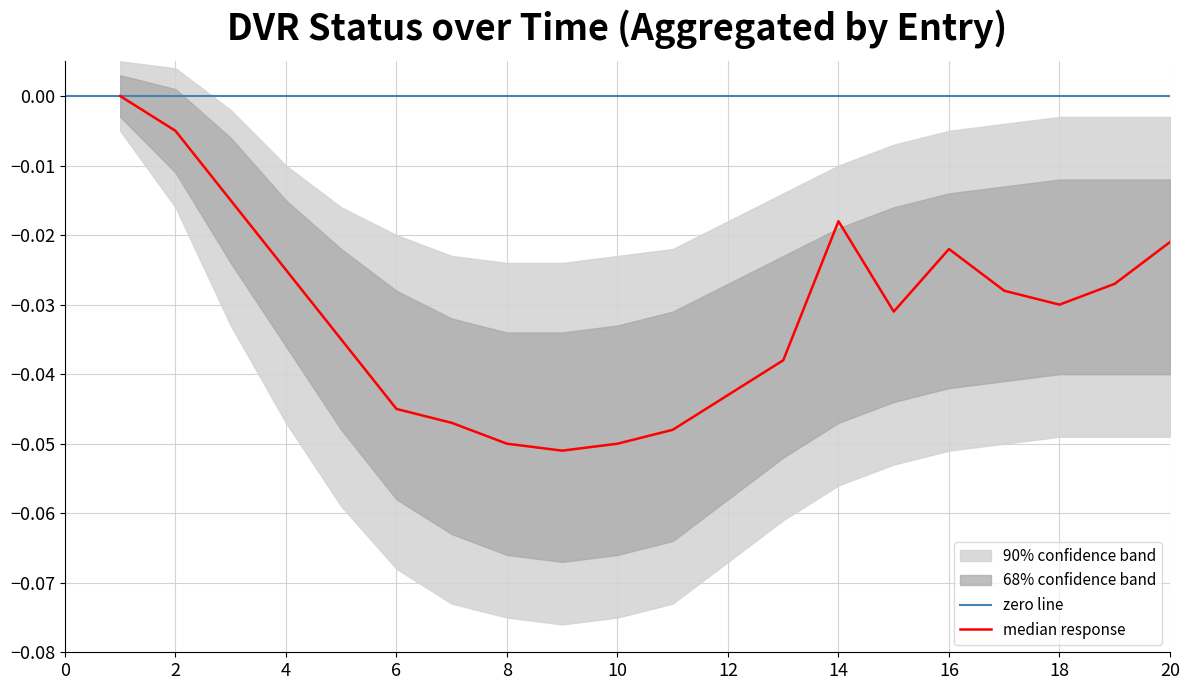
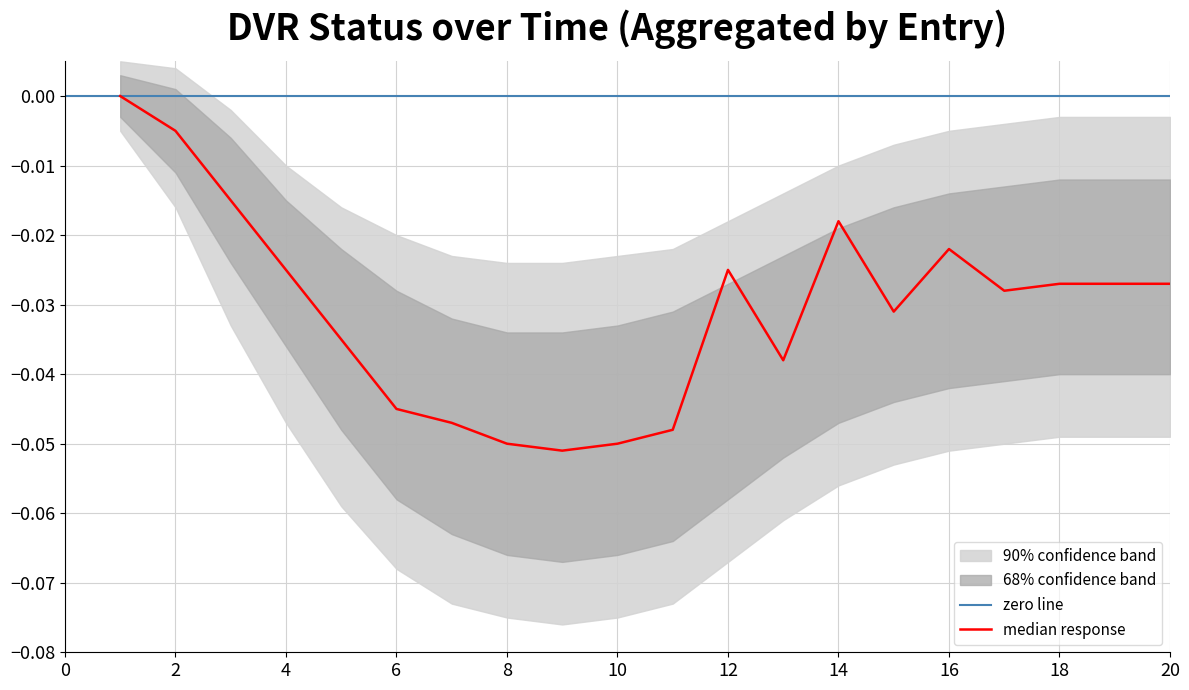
median response, 12: -0.043 -> -0.025
median response, 18: -0.030 -> -0.027
median response, 20: -0.021 -> -0.027
